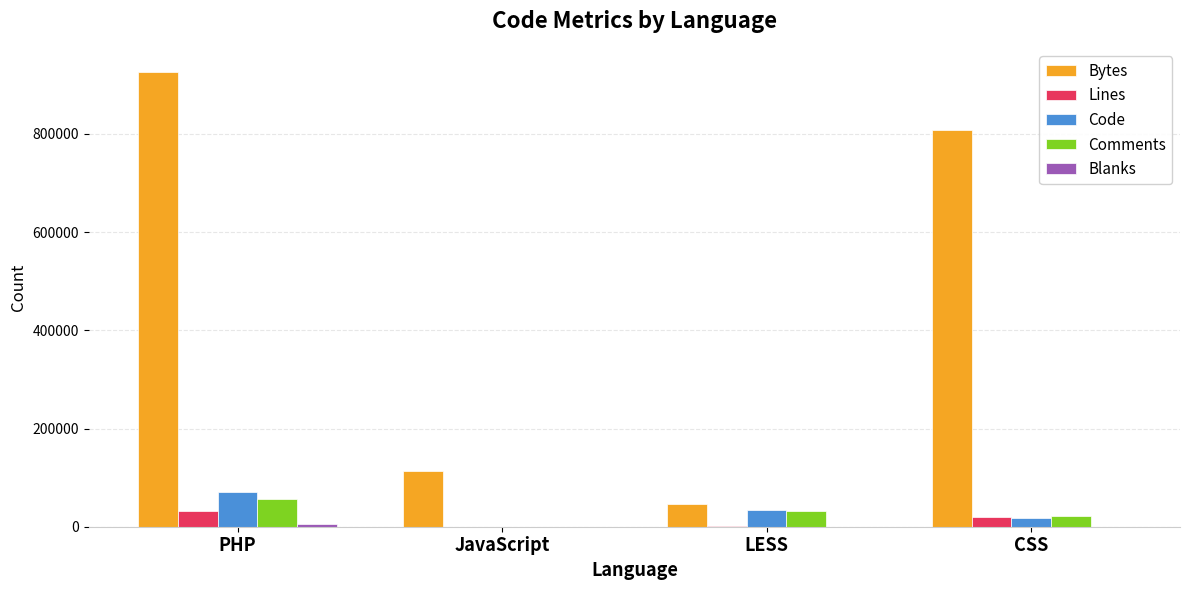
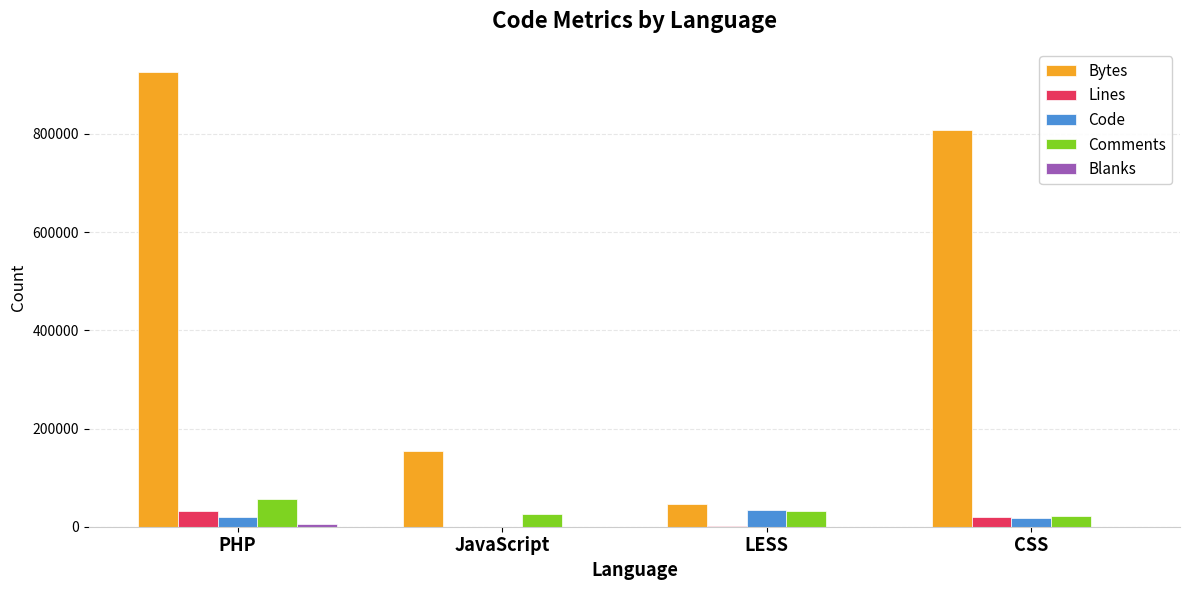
Code, PHP: 70000 -> 20000
Bytes, JavaScript: 110000 -> 150000
Comments, JavaScript: 0 -> 30000
